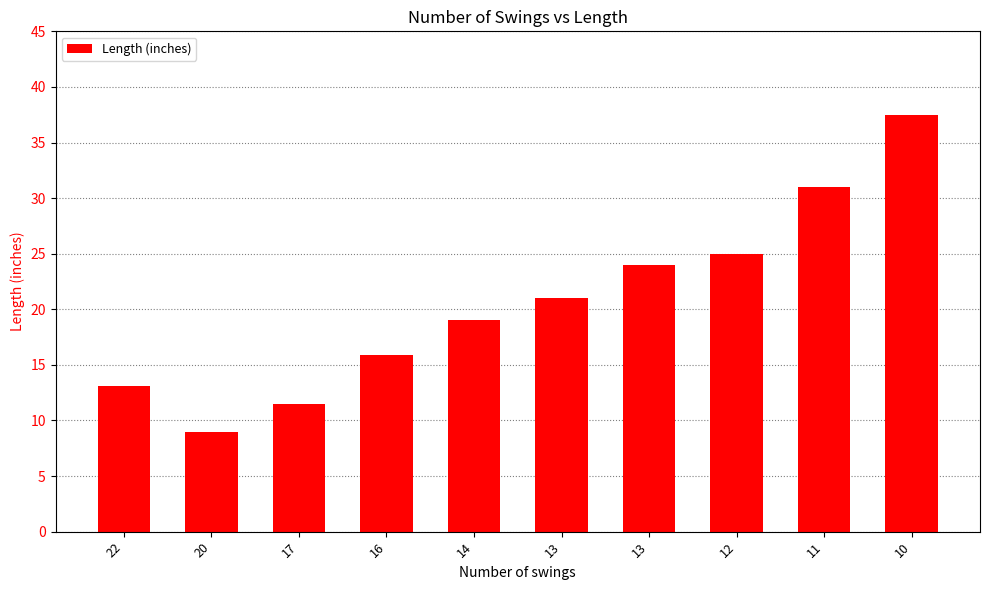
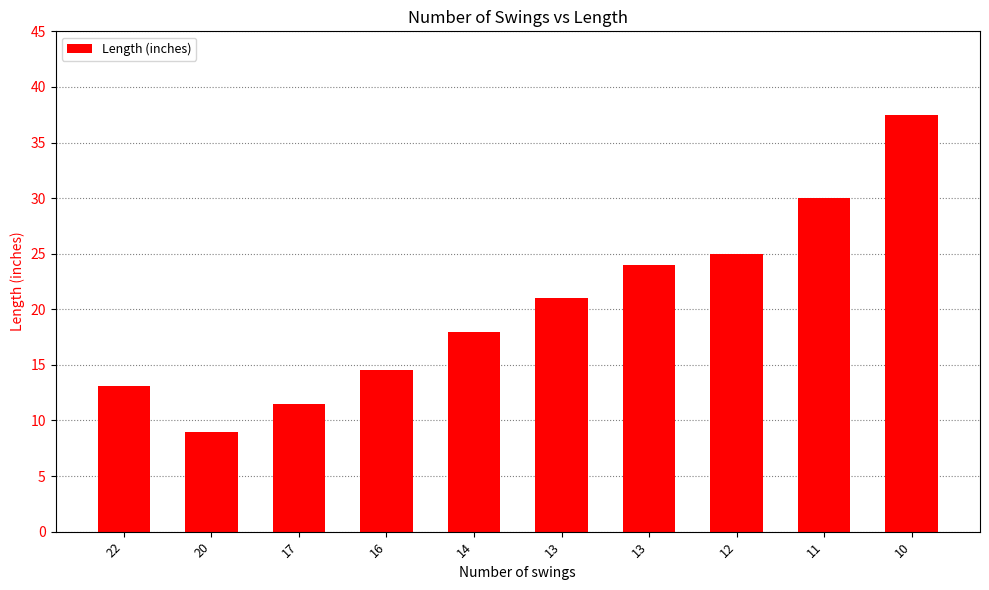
16: 15.9 -> 14.5
14: 19 -> 18
11: 31 -> 30
